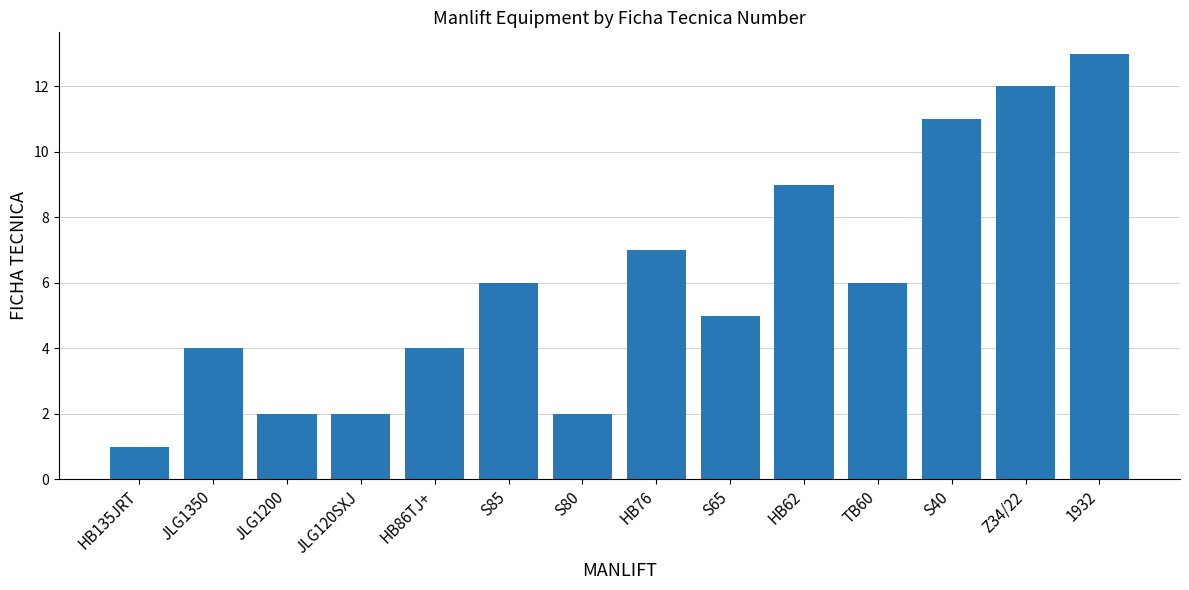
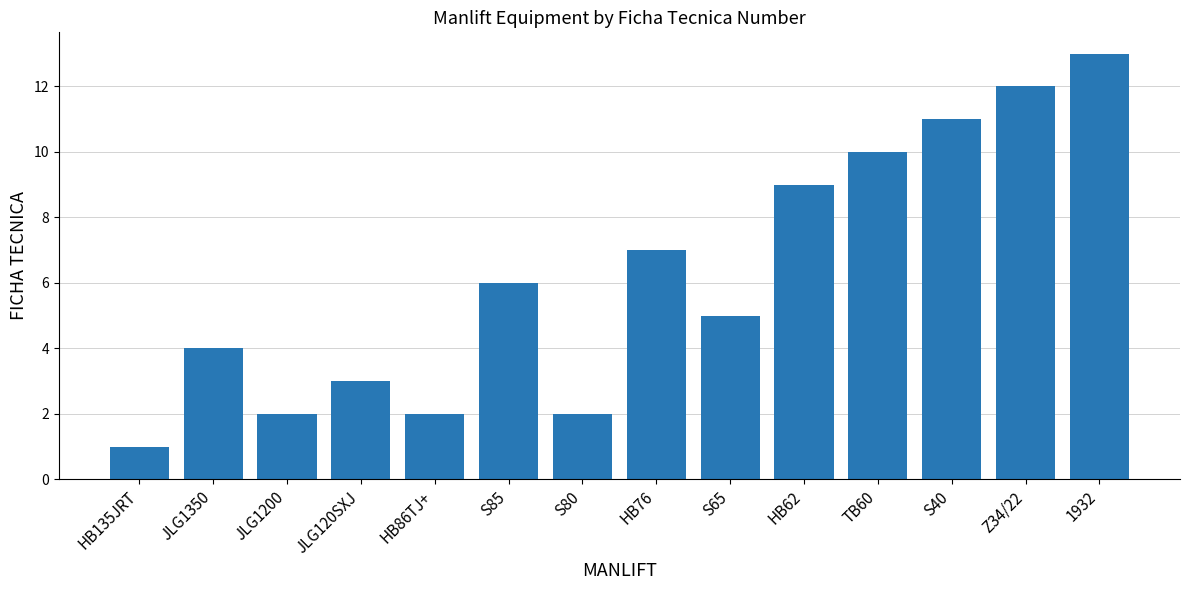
JLG120SXJ: 2 -> 3
HB86TJ+: 4 -> 2
TB60: 6 -> 10
